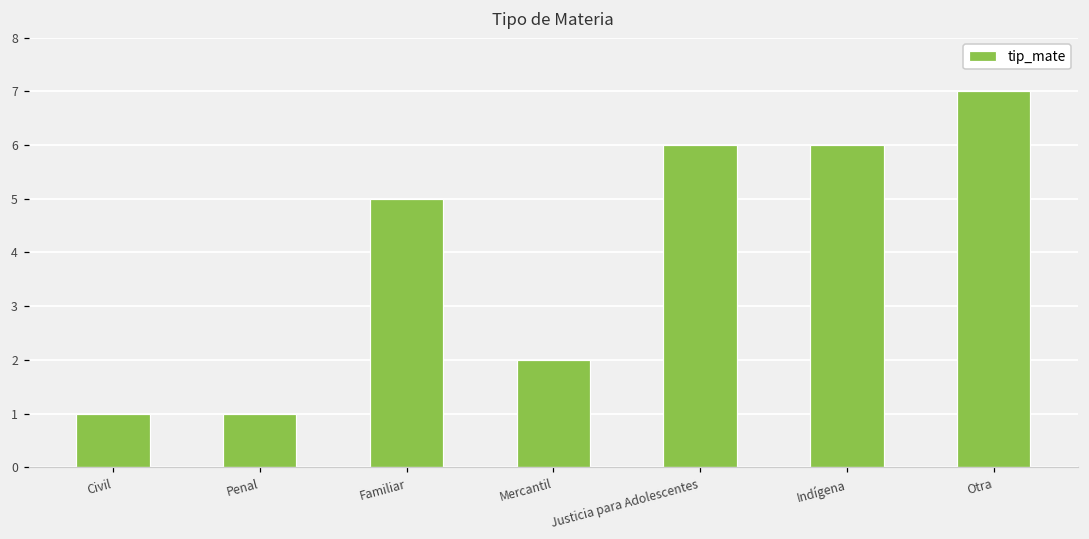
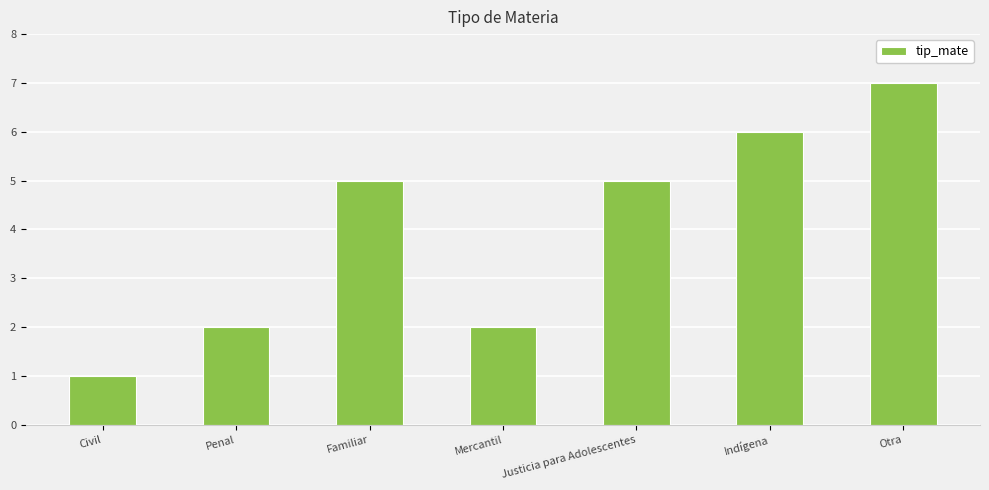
Penal: 1 -> 2
Justicia para Adolescentes: 6 -> 5
